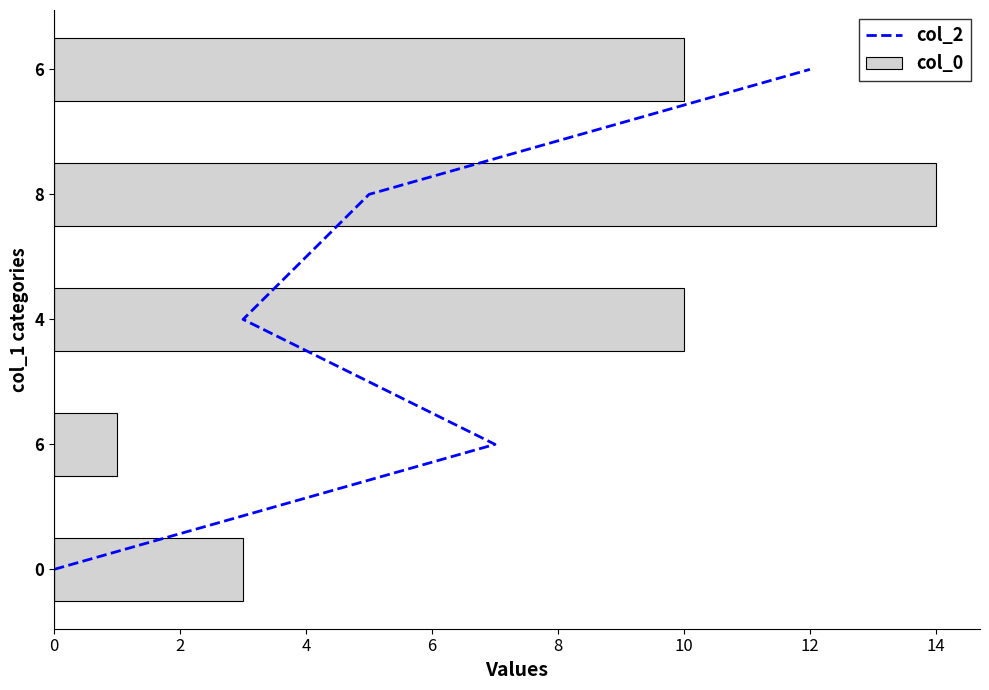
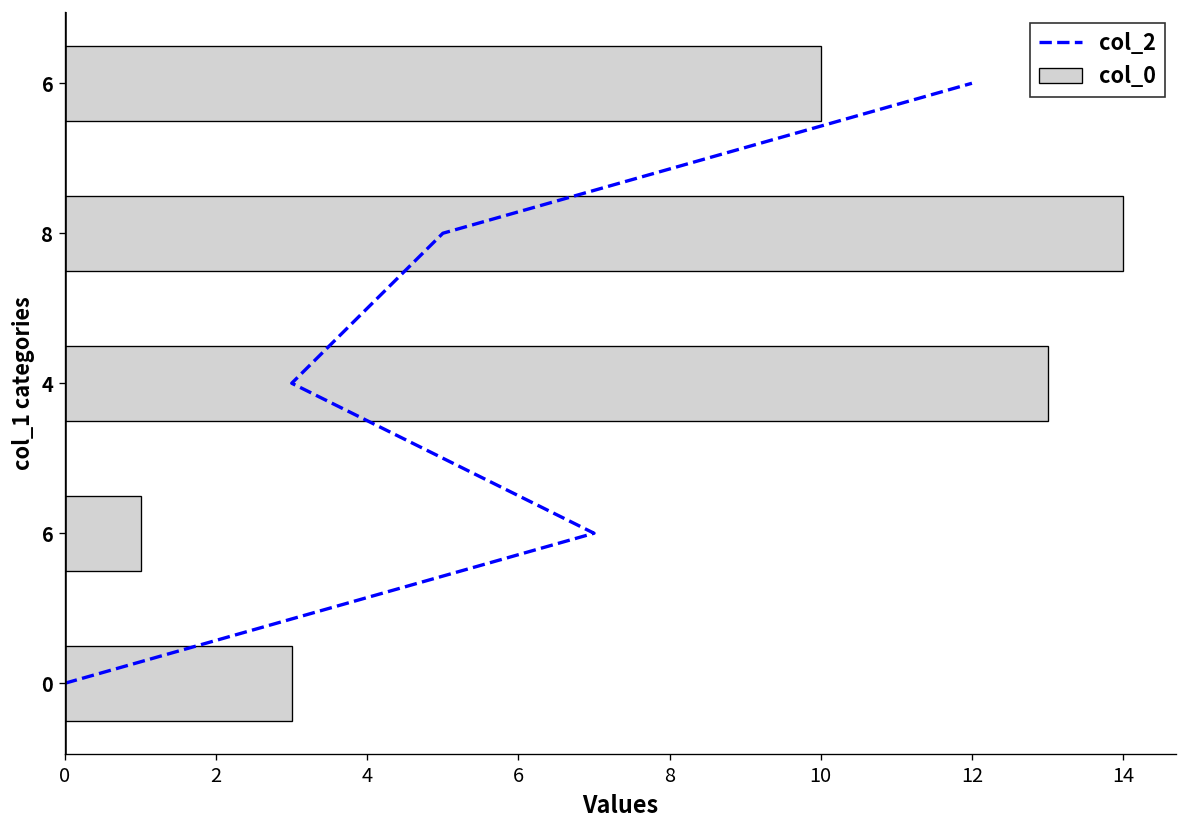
col_0, 4: 10 -> 13
